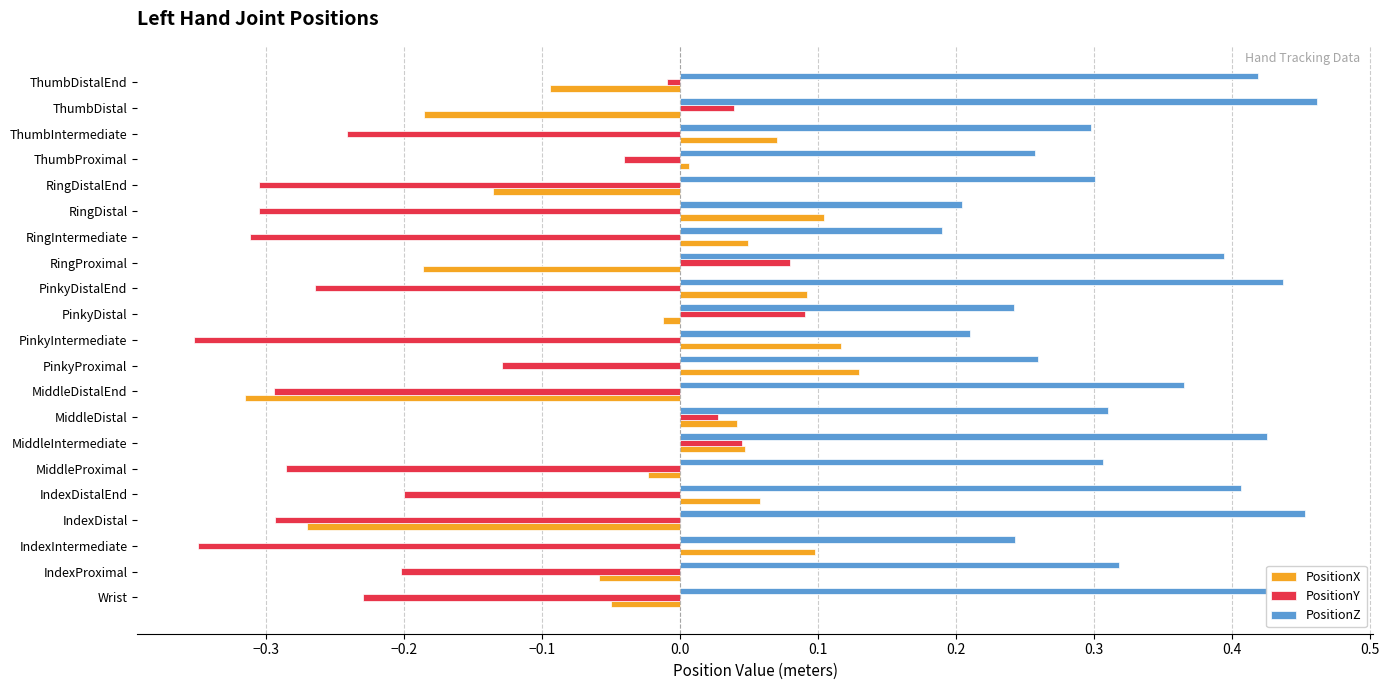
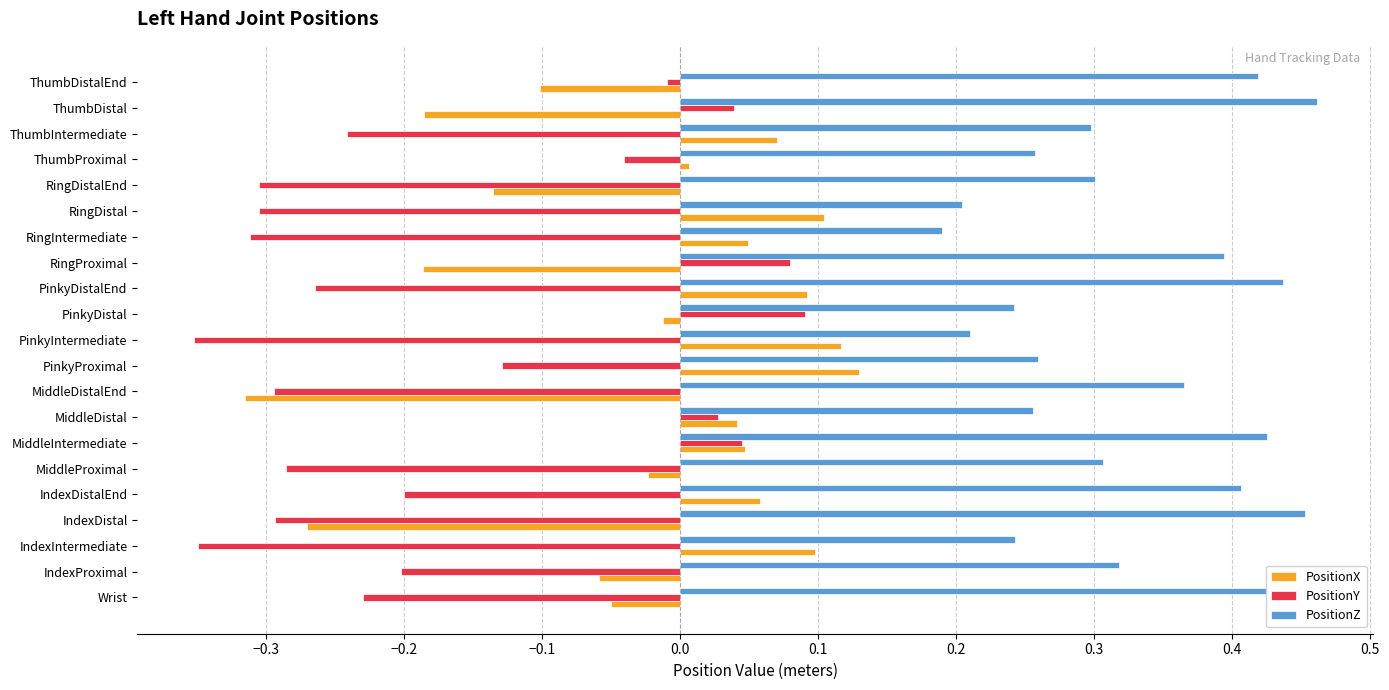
PositionX, ThumbDistalEnd: -0.094 -> -0.102
PositionZ, MiddleDistal: 0.310 -> 0.255
